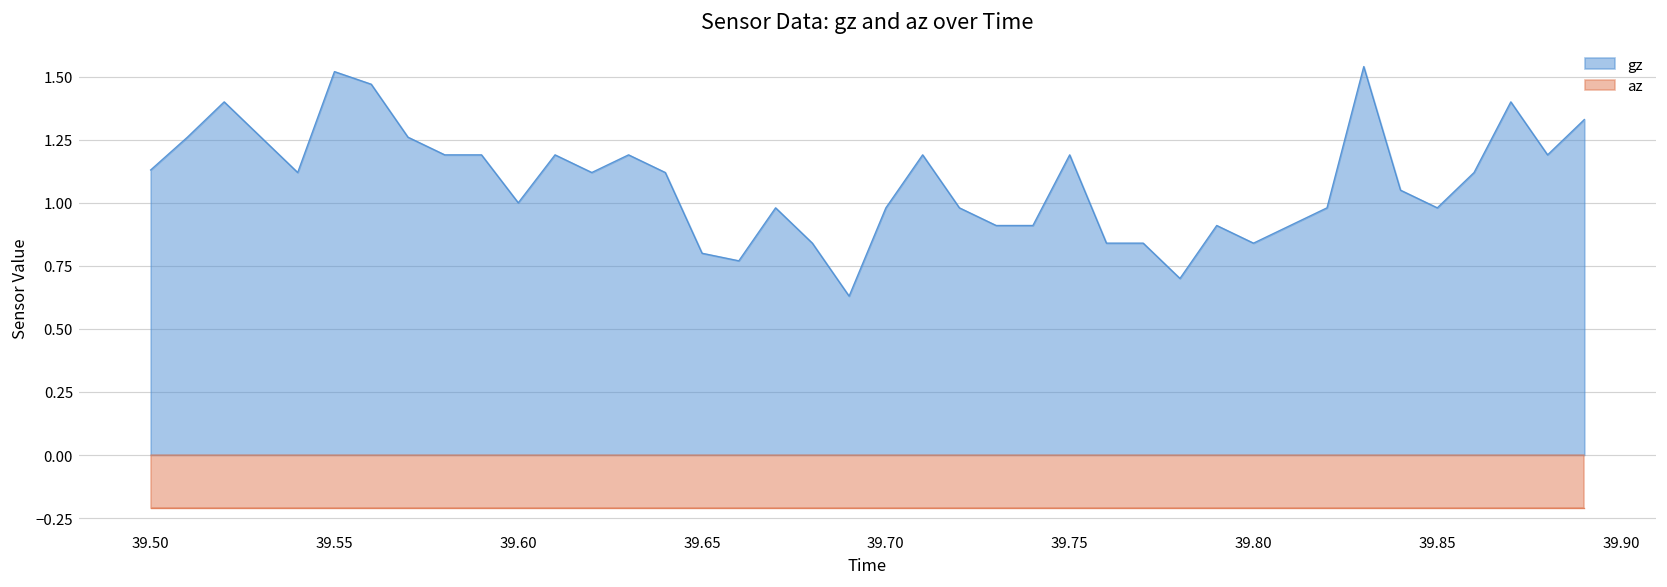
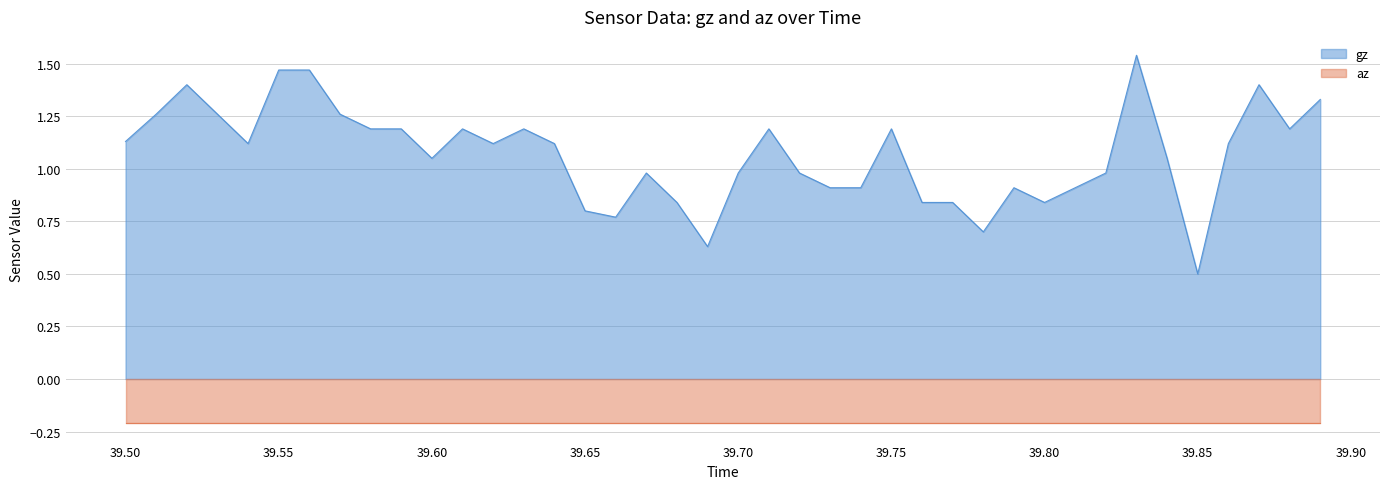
gz, 39.55: 1.52 -> 1.47
gz, 39.60: 1.00 -> 1.05
gz, 39.85: 0.98 -> 0.50
